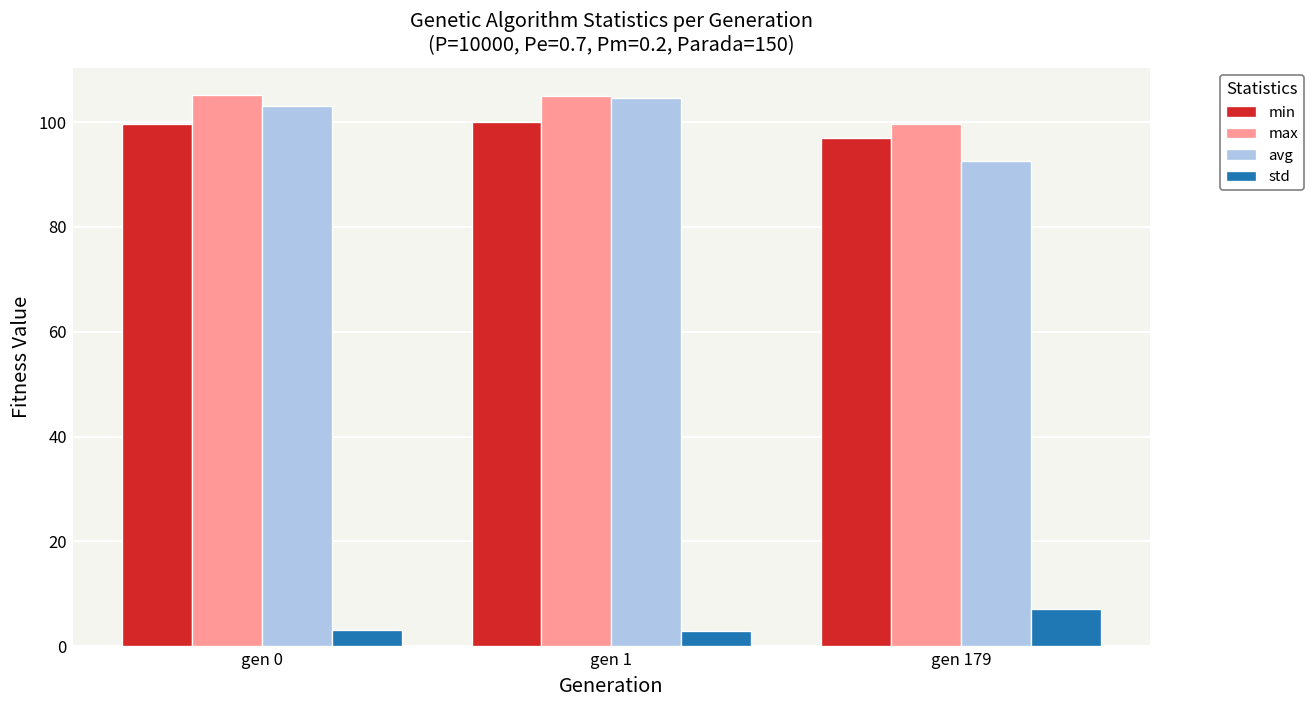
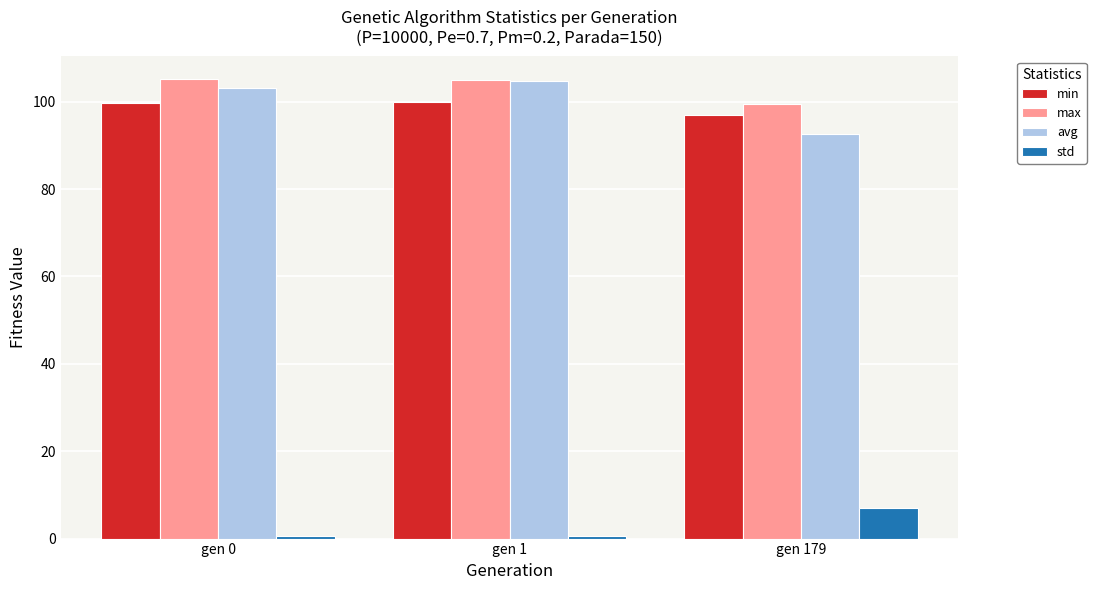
std, gen 0: 3 -> 1
std, gen 1: 3 -> 1
